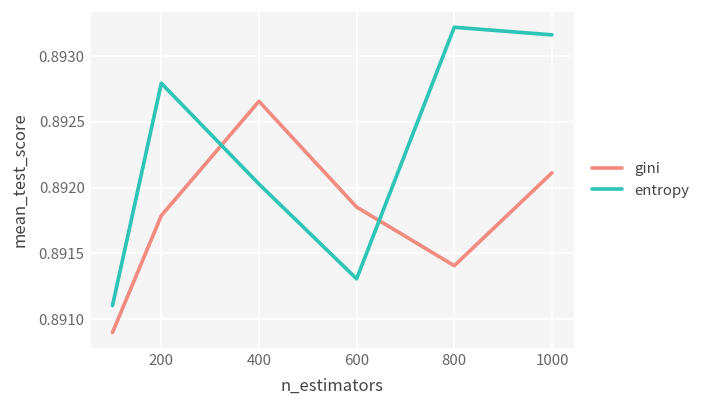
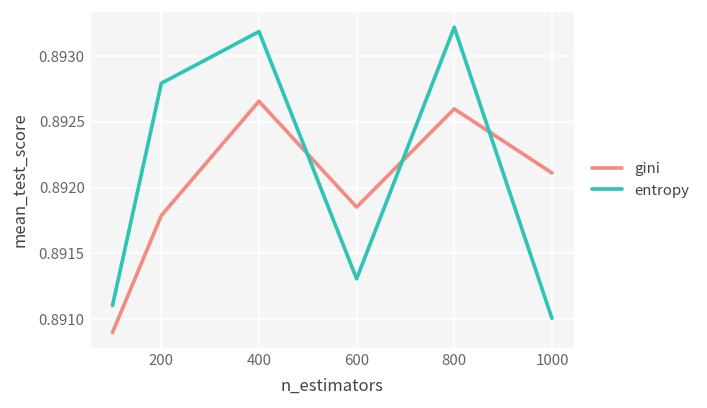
entropy, 400: 0.89203 -> 0.89319
gini, 800: 0.89141 -> 0.89260
entropy, 1000: 0.89316 -> 0.89101
